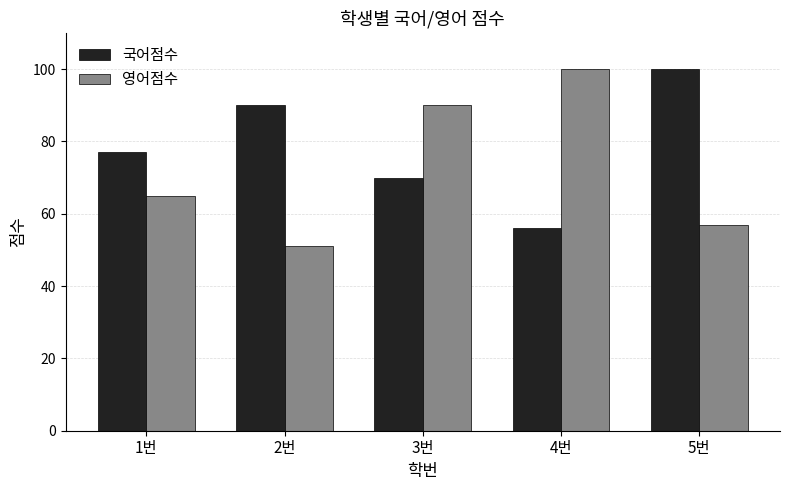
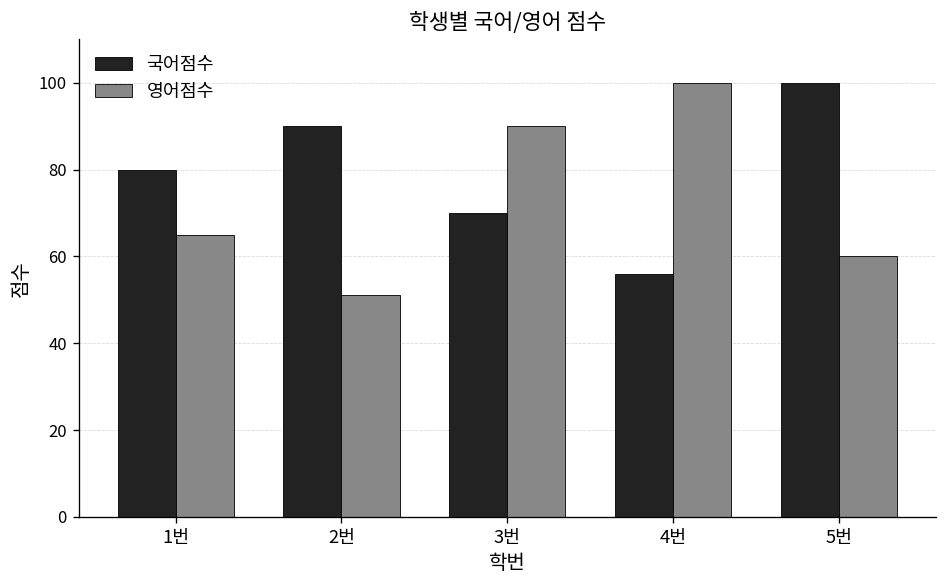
국어점수, 1번: 77 -> 80
영어점수, 5번: 57 -> 60
